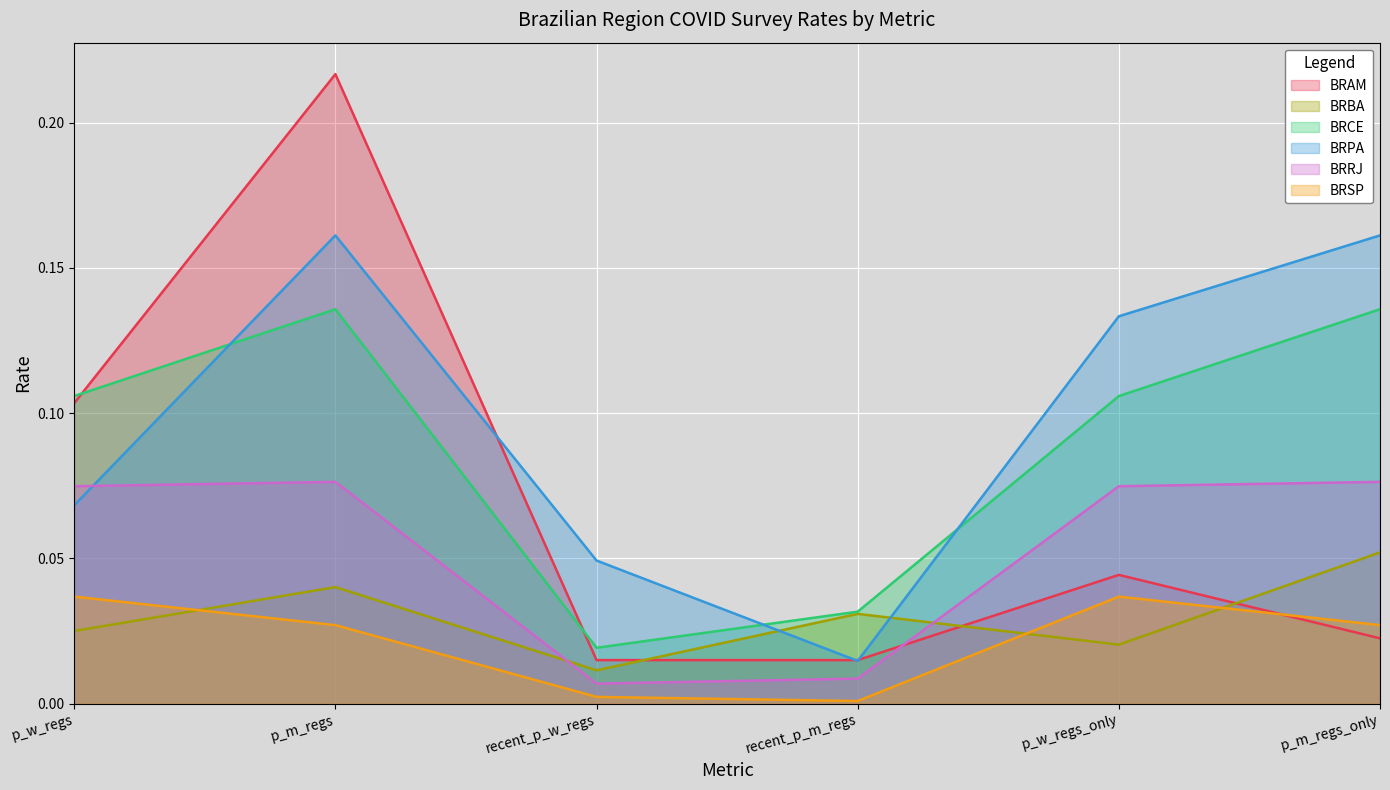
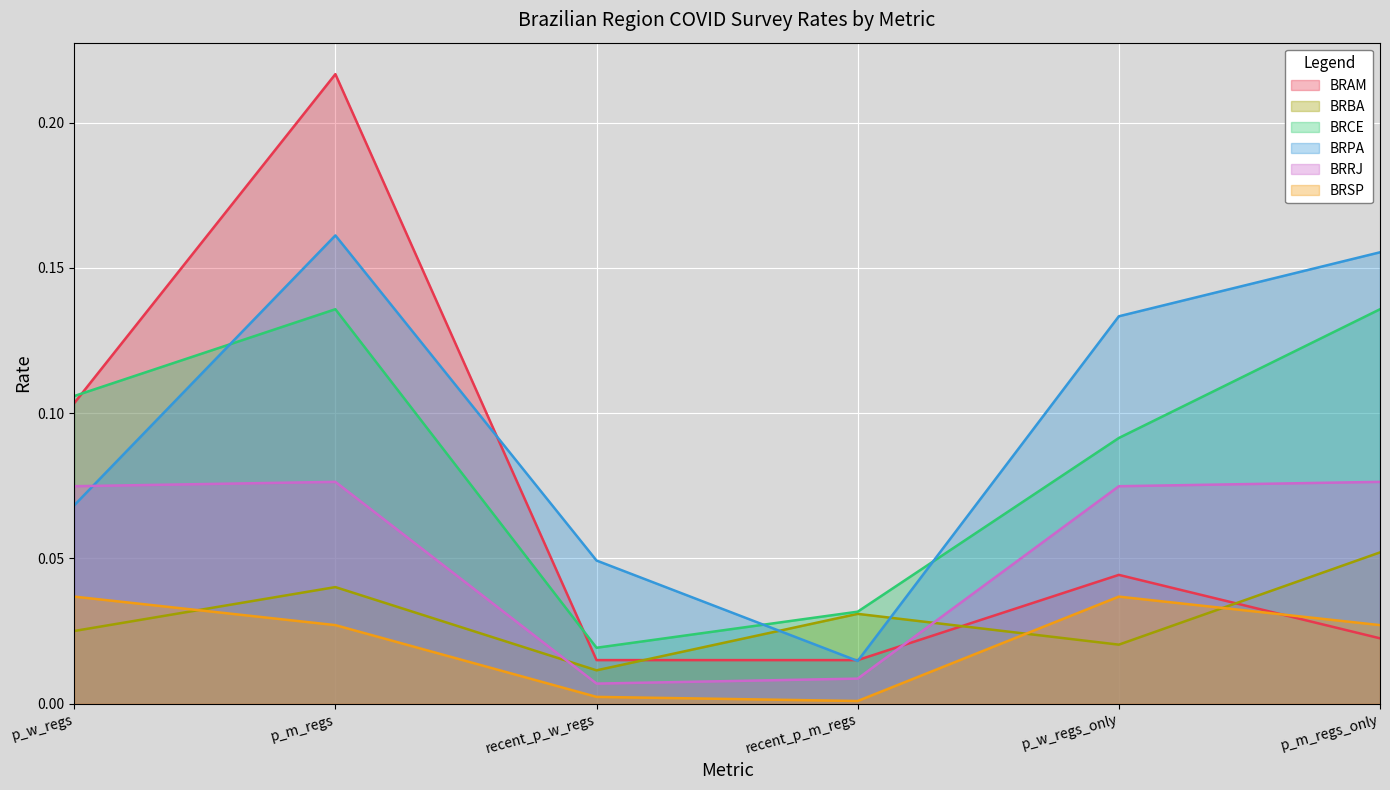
BRCE, p_w_regs_only: 0.106 -> 0.091
BRPA, p_m_regs_only: 0.161 -> 0.155
